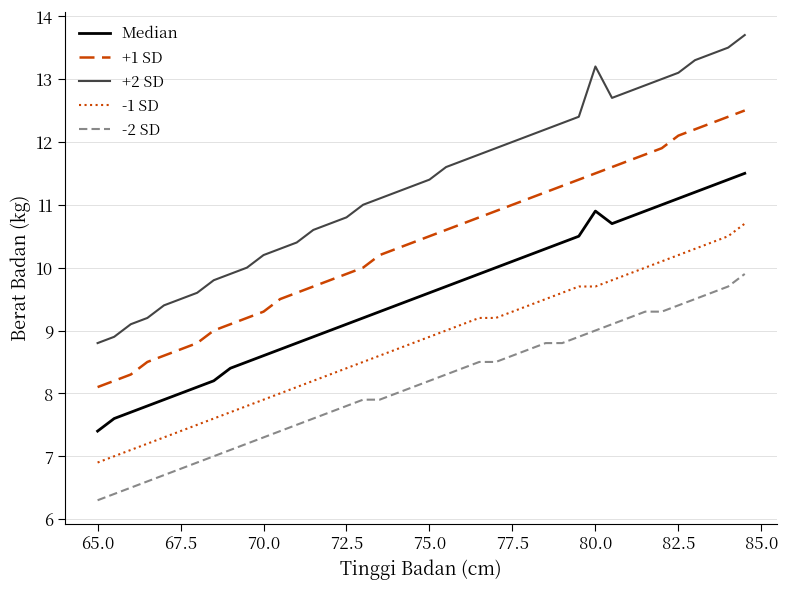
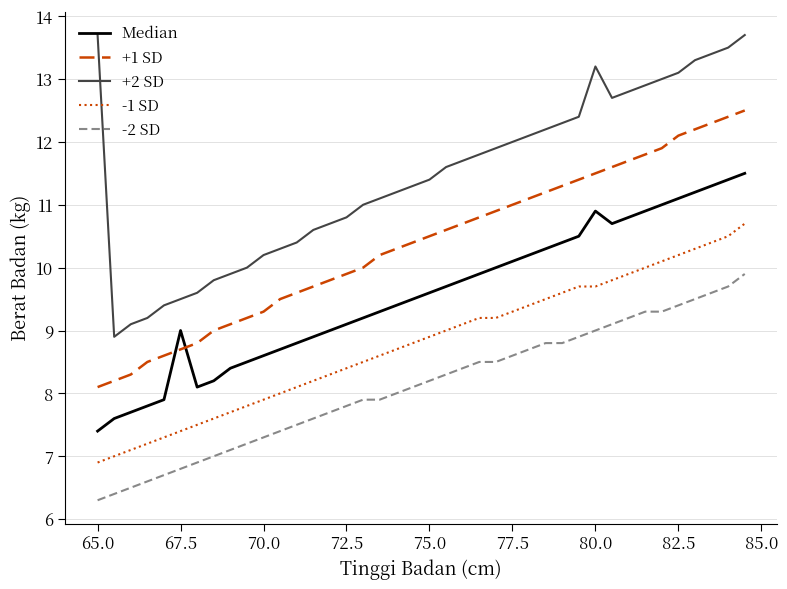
+2 SD, 65.0: 8.8 -> 13.7
Median, 67.5: 8 -> 9
